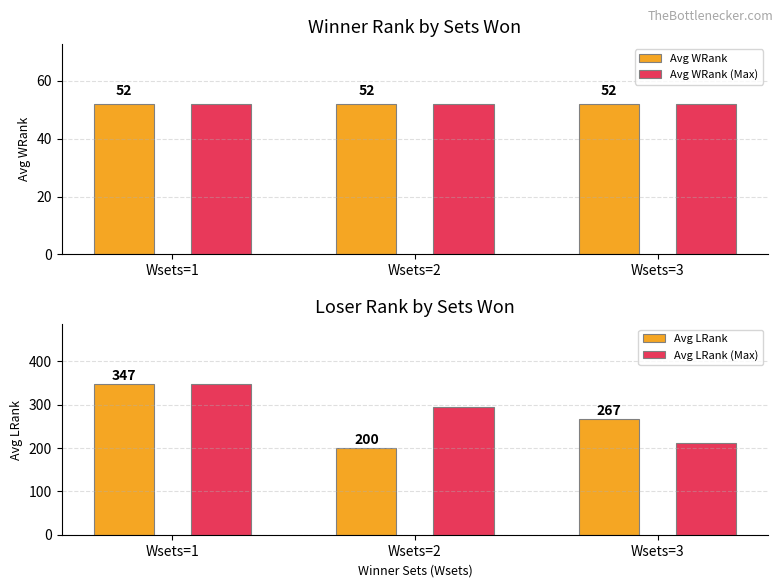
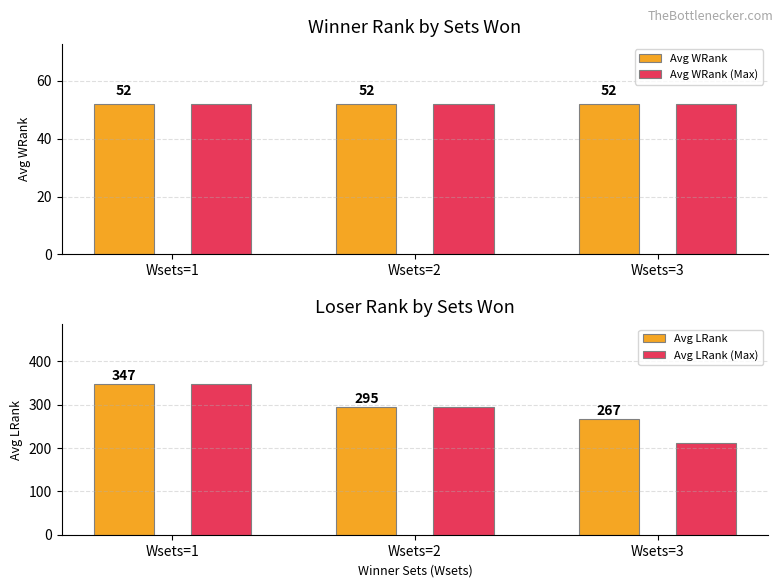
Loser Rank by Sets Won, Avg LRank, Wsets=2: 200 -> 295
